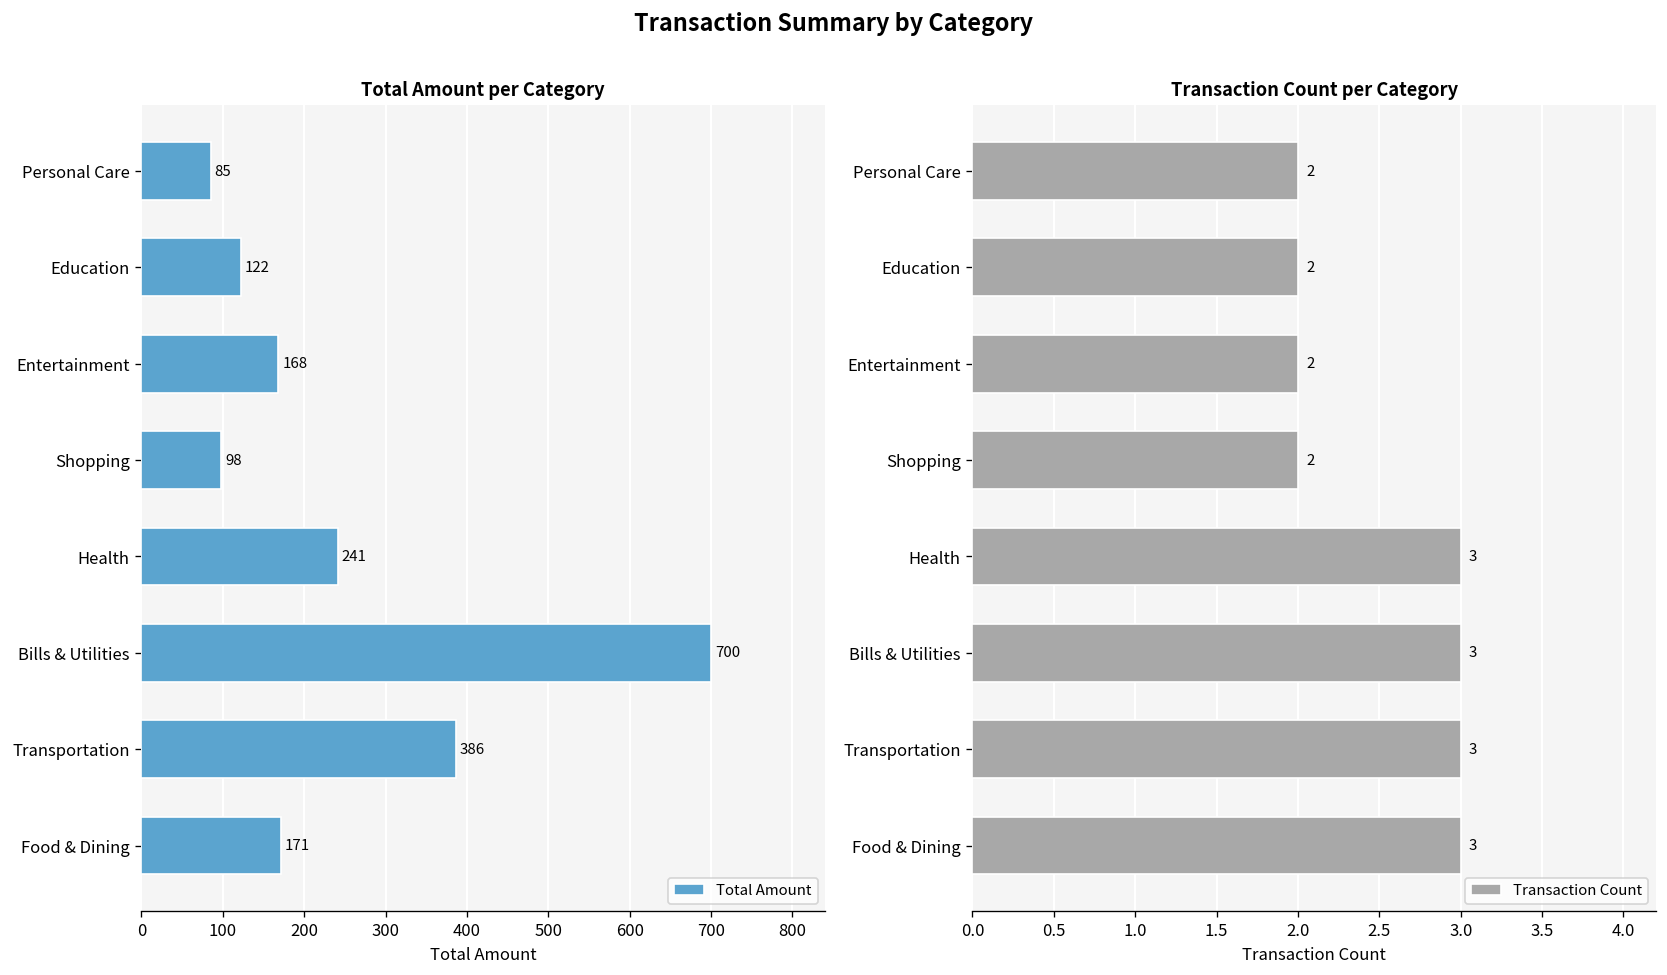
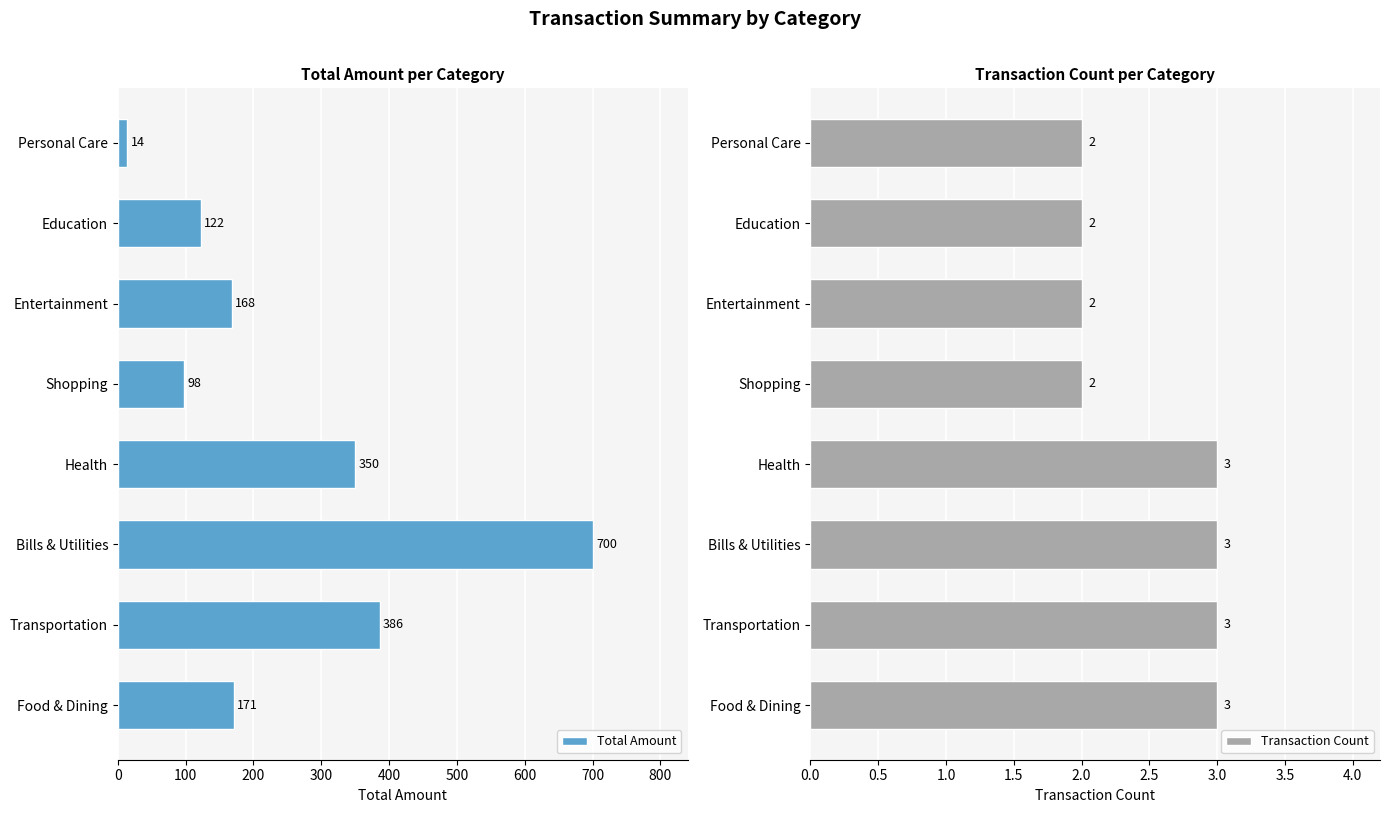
Total Amount per Category, Personal Care: 85 -> 14
Total Amount per Category, Health: 241 -> 350
